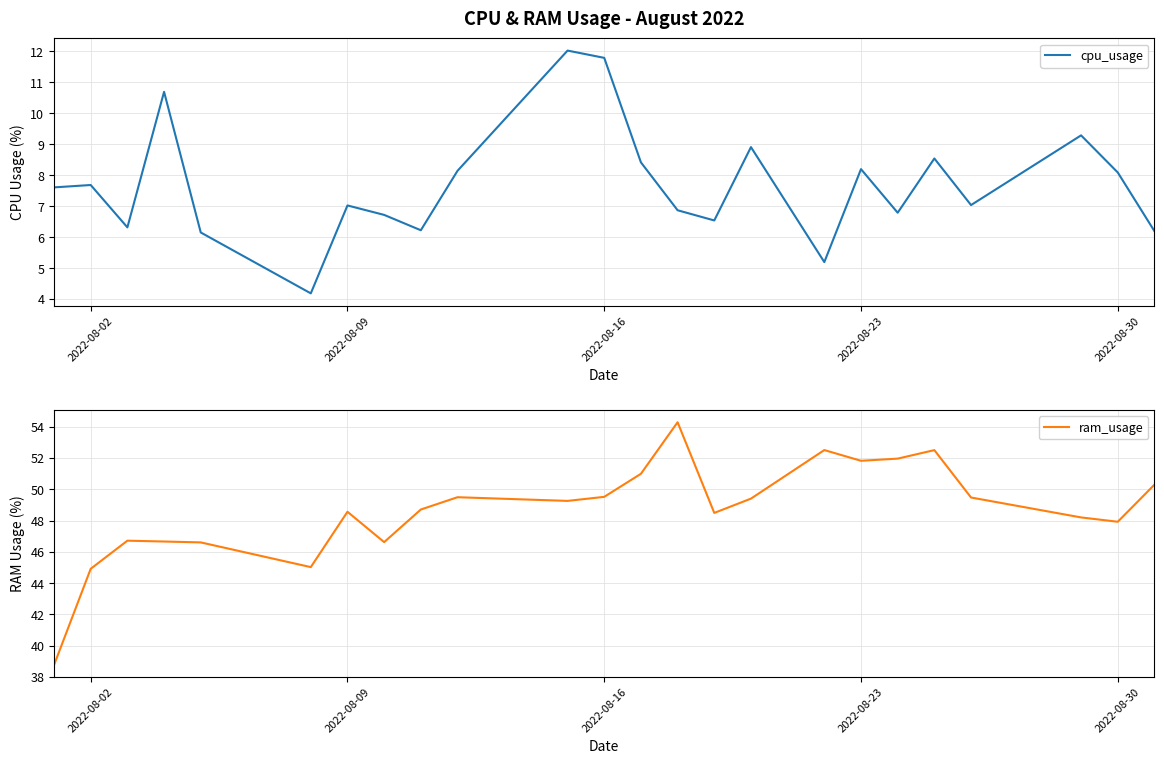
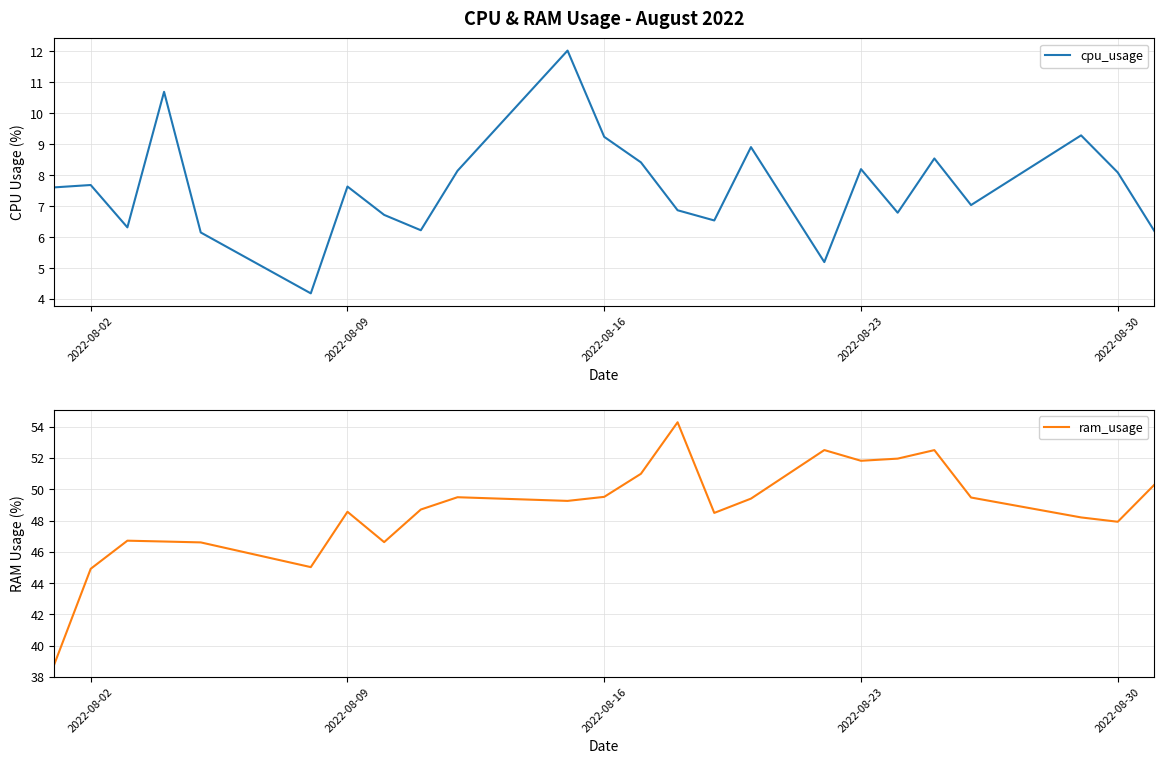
CPU & RAM Usage - August 2022, 2022-08-09: 7.0 -> 7.6
CPU & RAM Usage - August 2022, 2022-08-16: 11.8 -> 9.2
